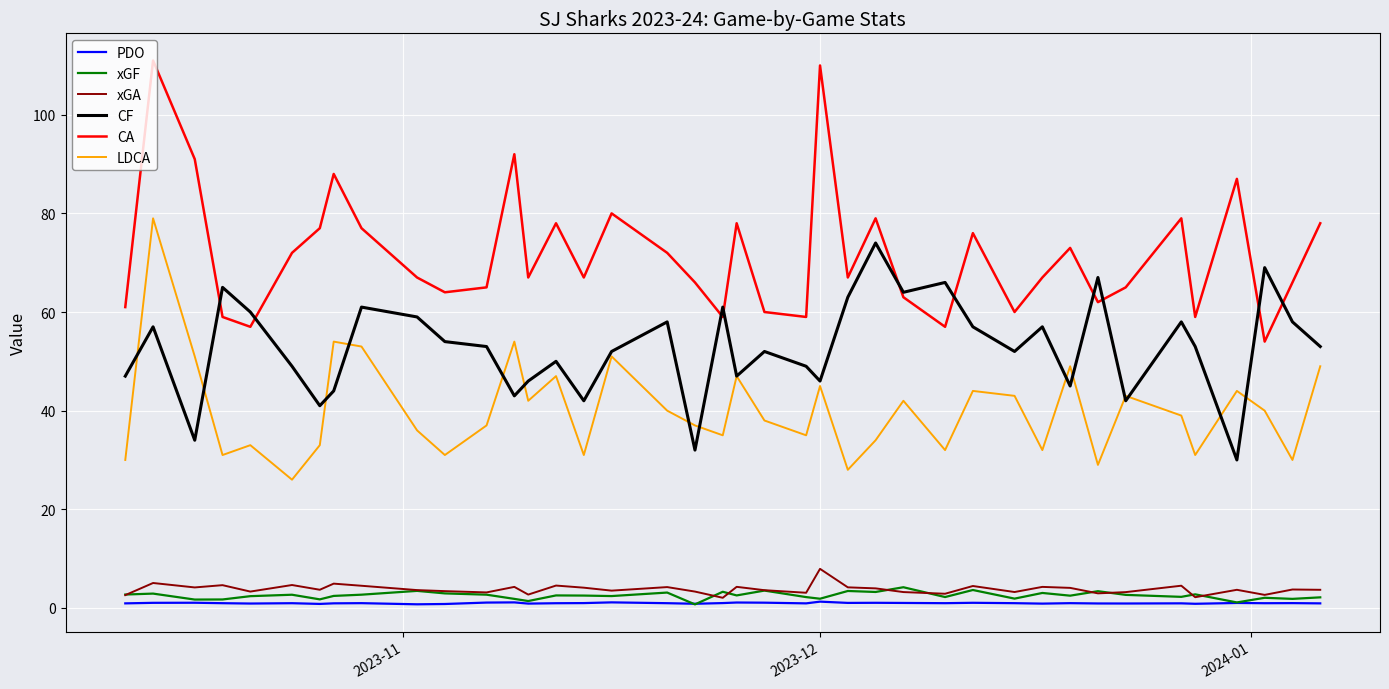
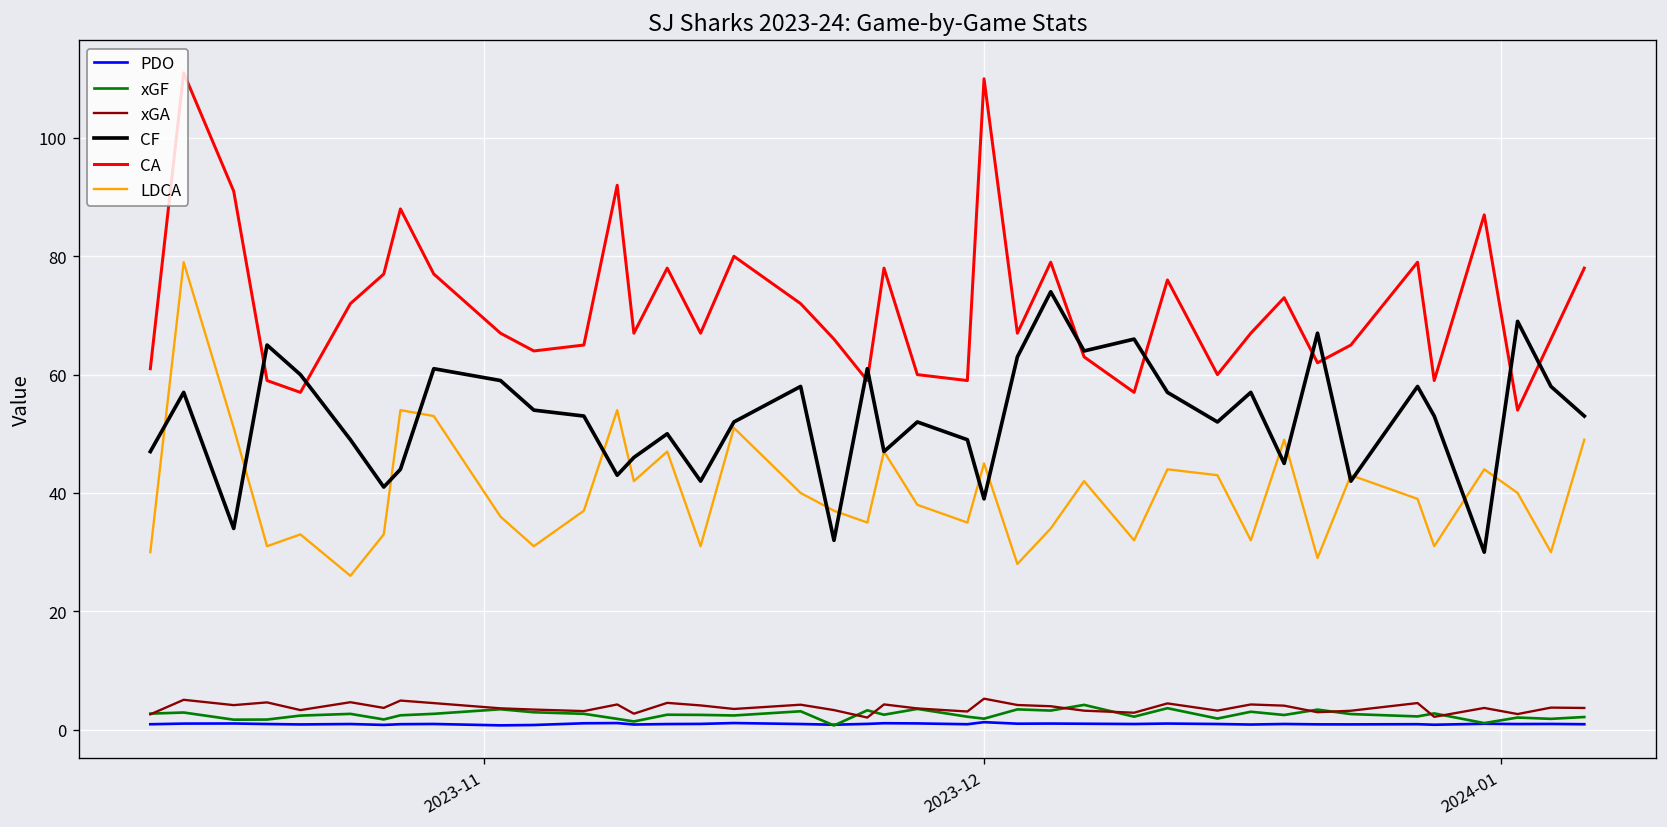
xGA, 2023-12: 8 -> 5
CF, 2023-12: 46 -> 39
